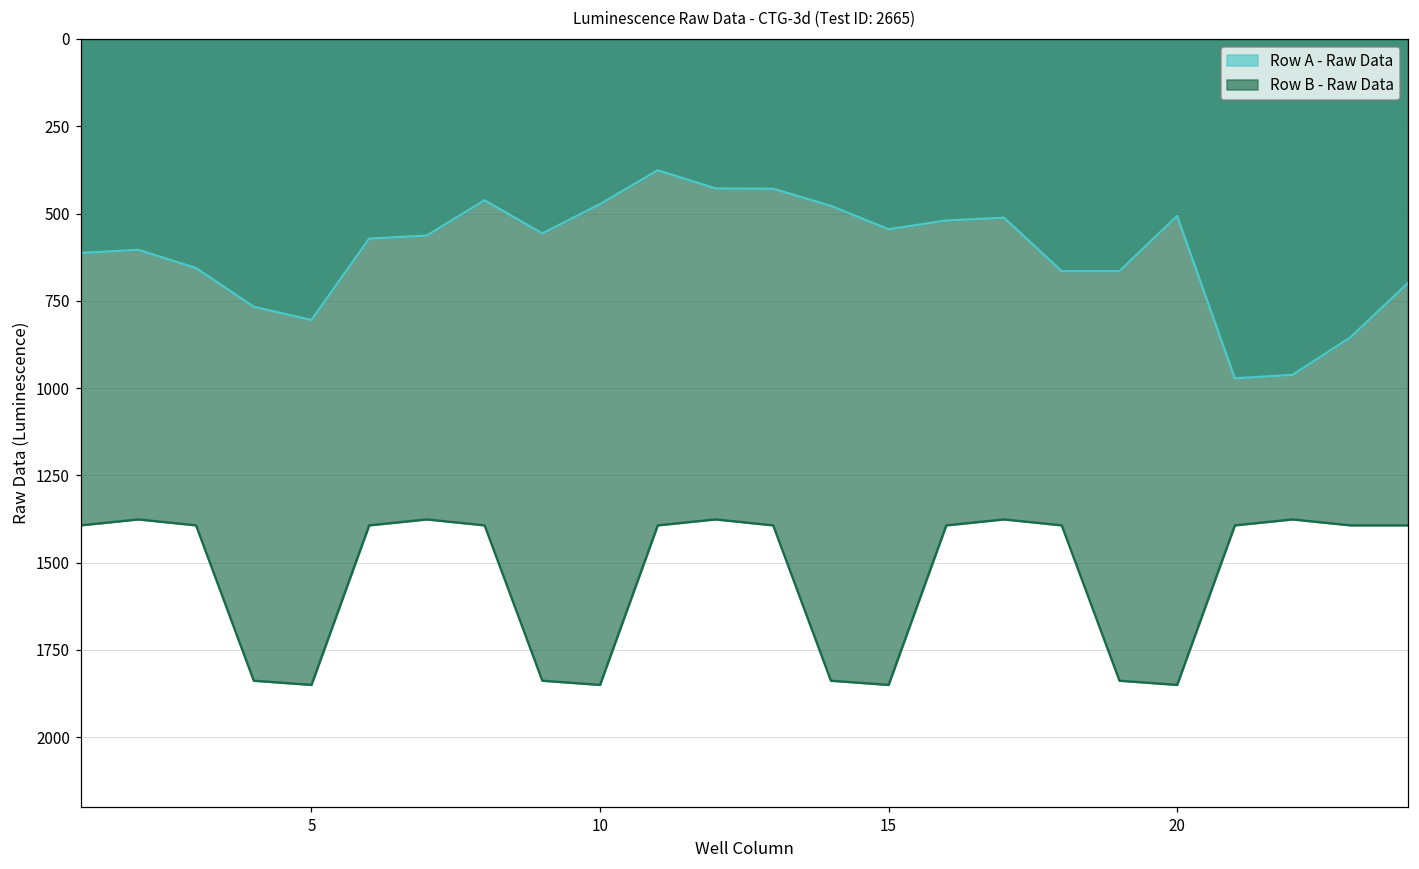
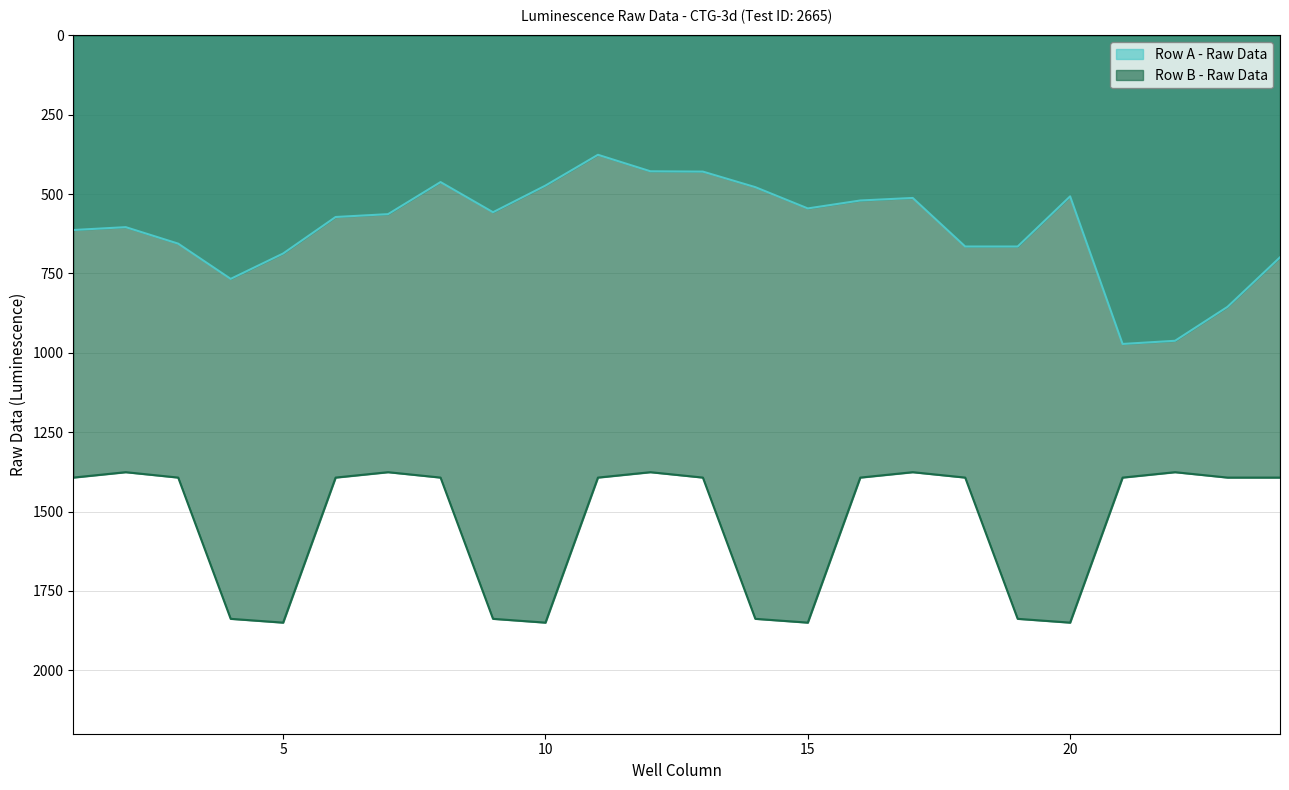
Row A - Raw Data, 5: 810 -> 690
